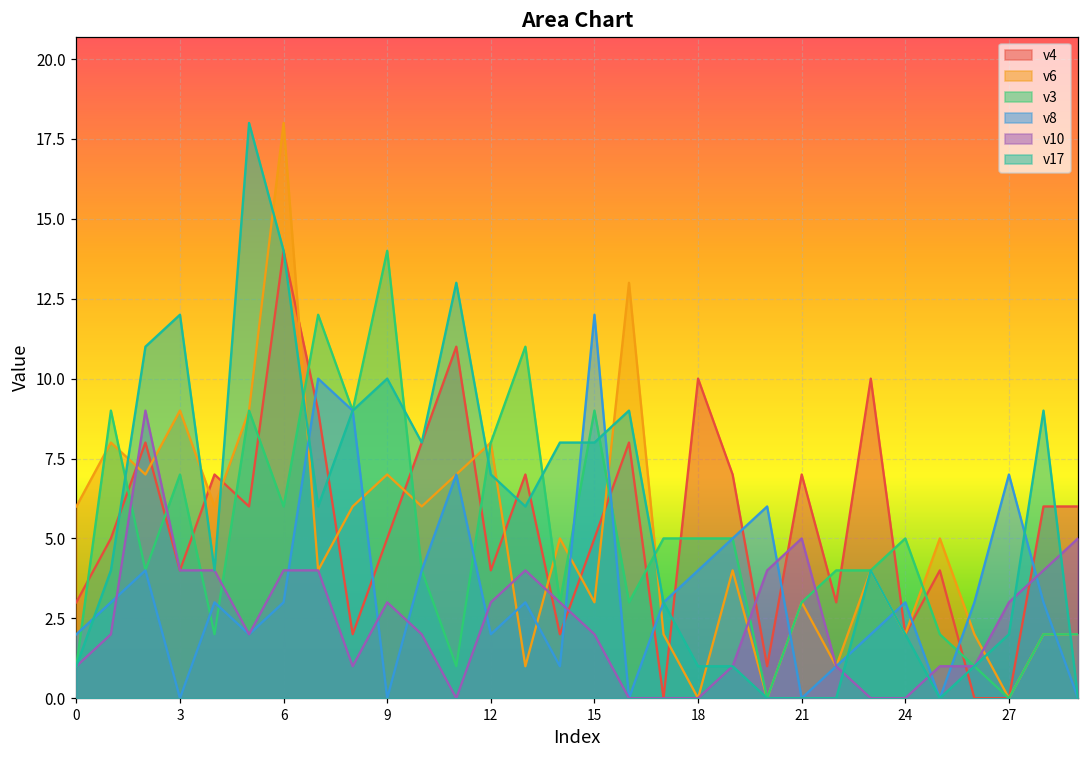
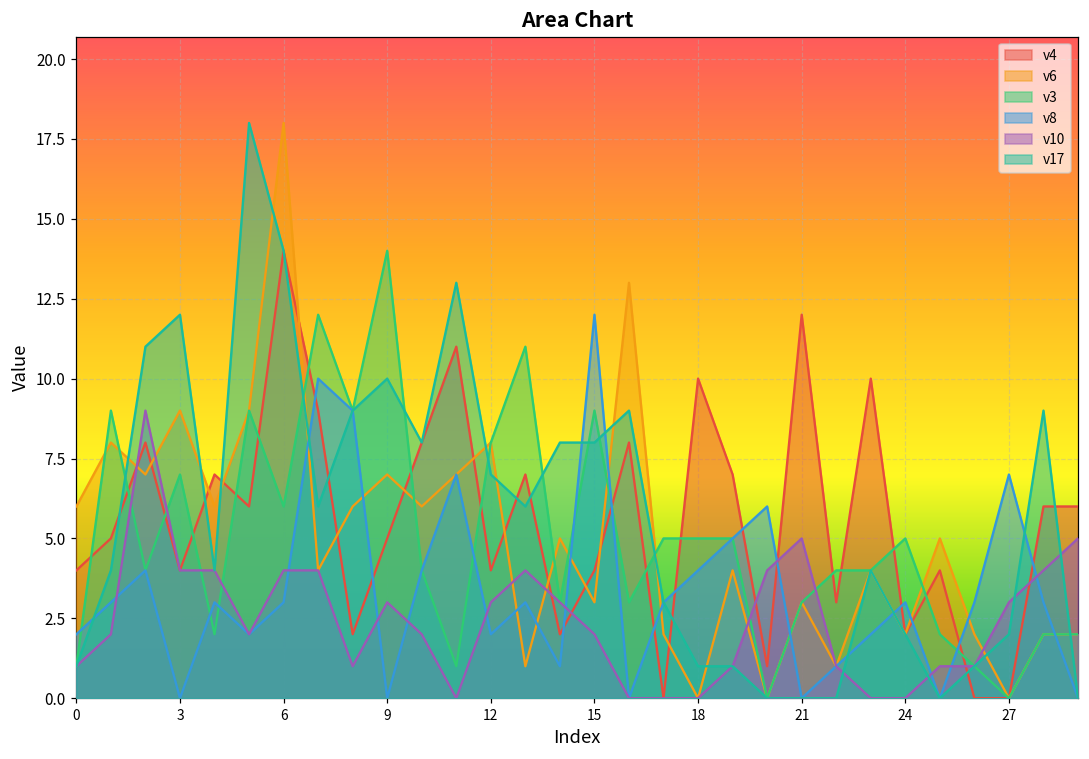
v4, 0: 3 -> 4
v4, 15: 5 -> 4
v4, 21: 7 -> 12
